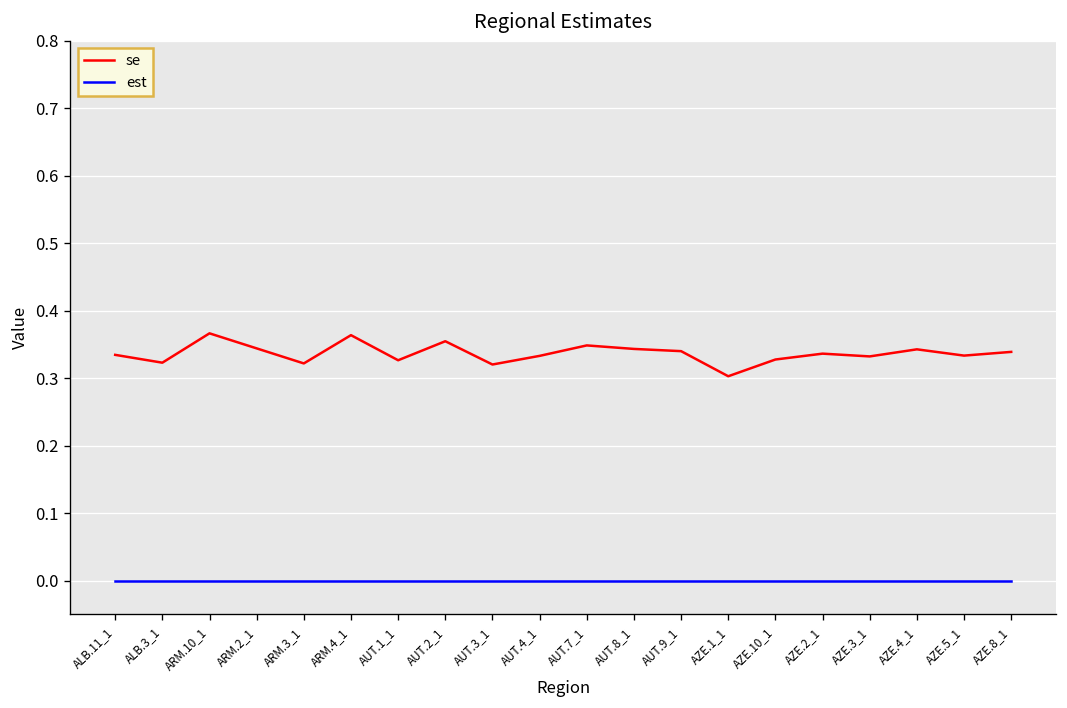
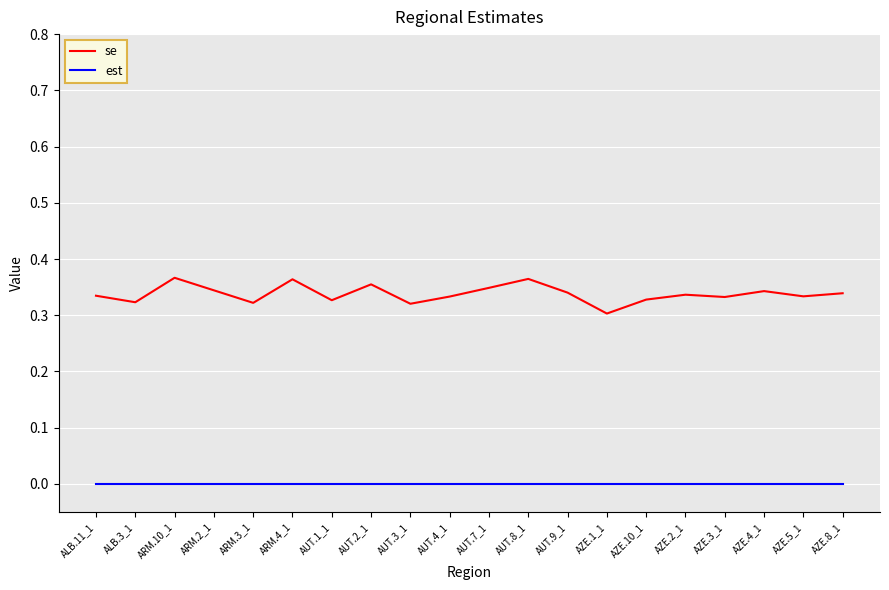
se, AUT.8_1: 0.34 -> 0.36
